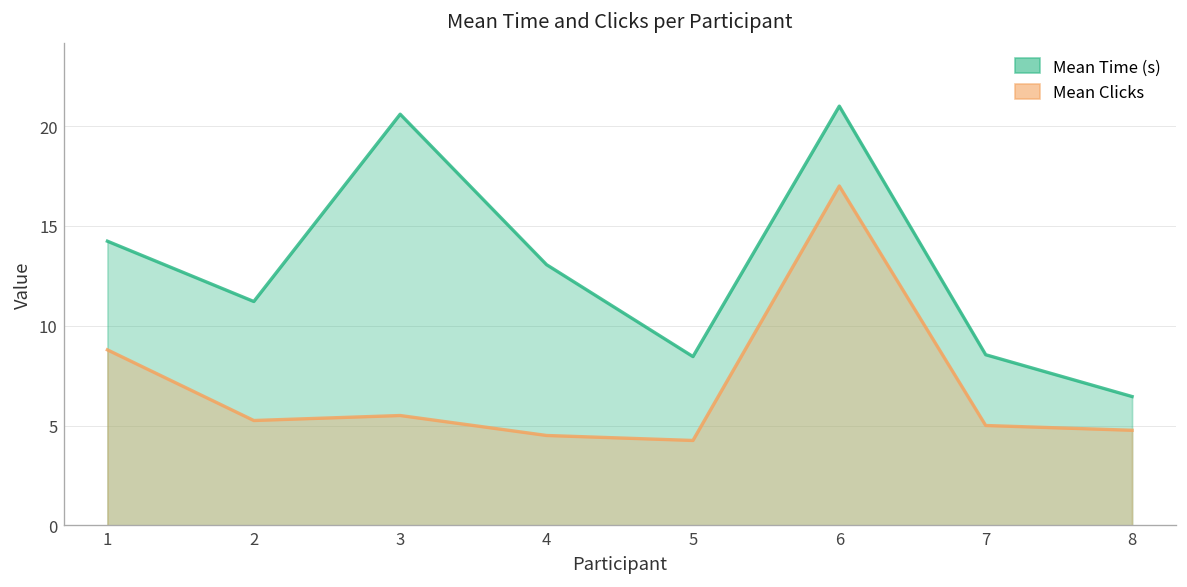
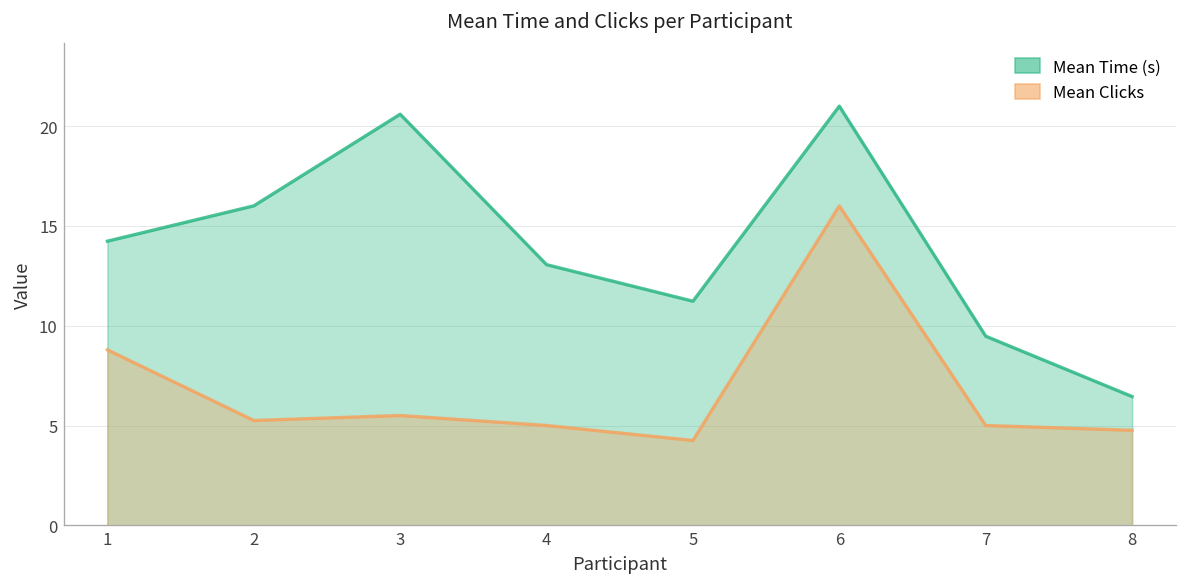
Mean Time (s), 2: 11.2 -> 16.0
Mean Clicks, 4: 4.5 -> 5.0
Mean Time (s), 5: 8.5 -> 11.2
Mean Clicks, 6: 17 -> 16
Mean Time (s), 7: 8.5 -> 9.5
